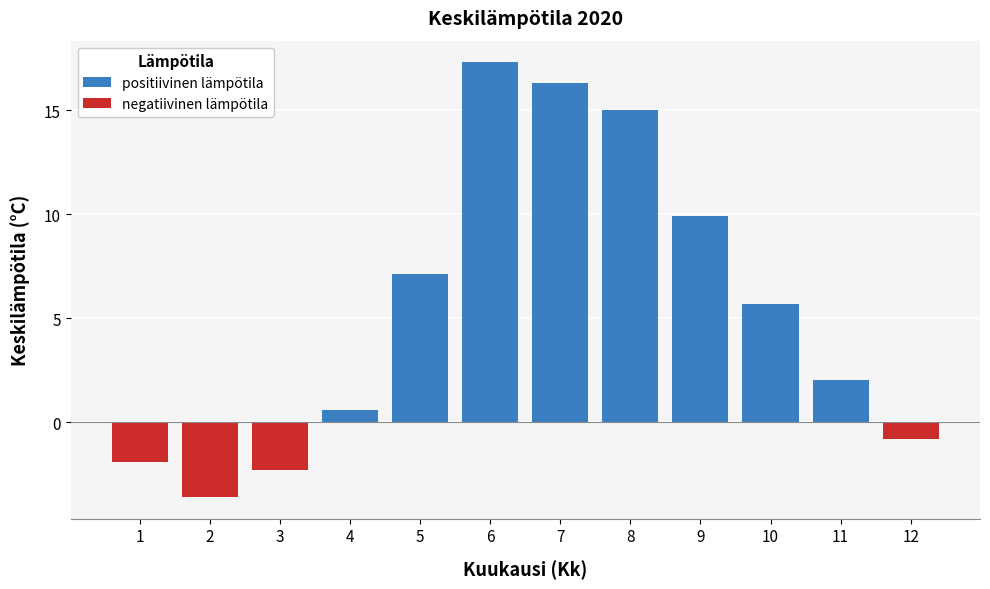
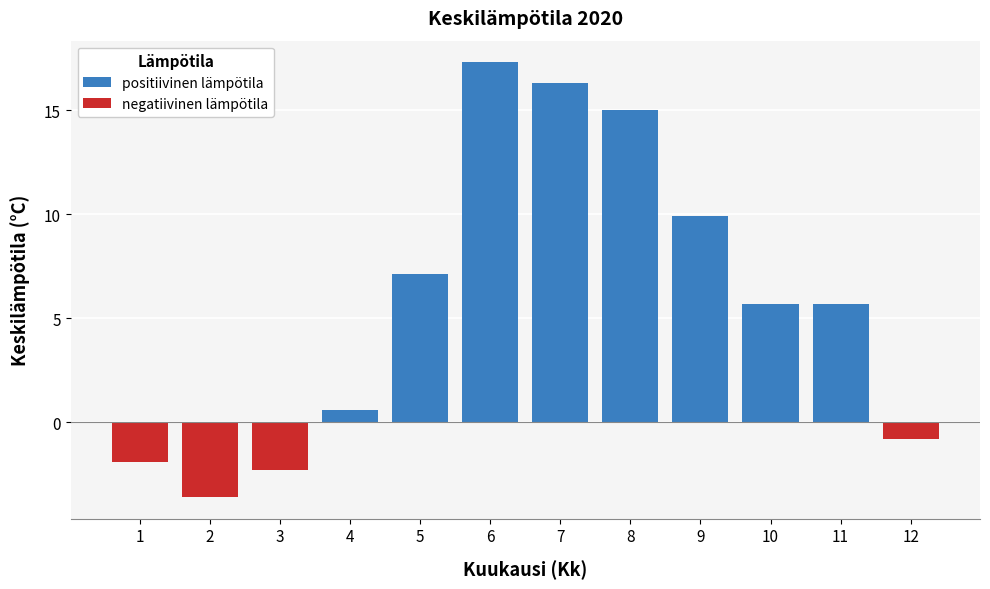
positiivinen lämpötila, 11: 2.0 -> 5.7
